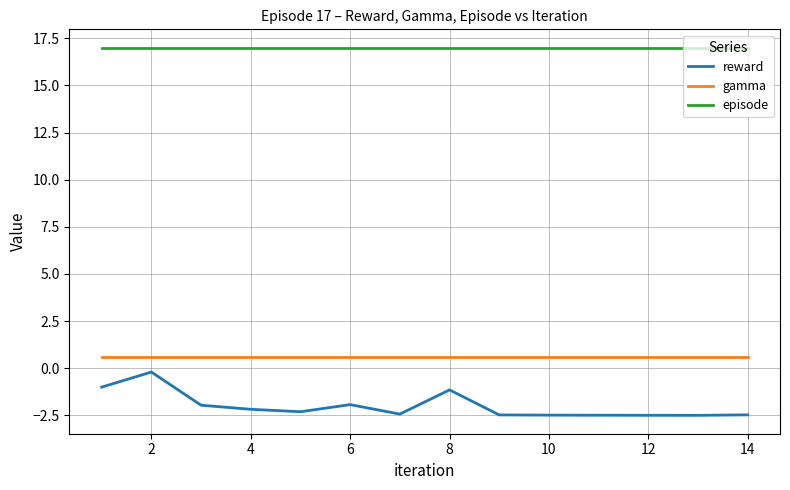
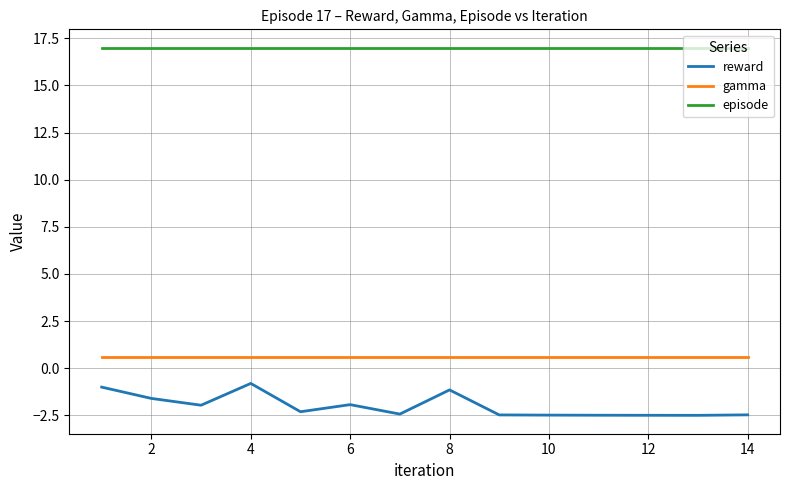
reward, 2: -0.2 -> -1.6
reward, 4: -2.2 -> -0.8
